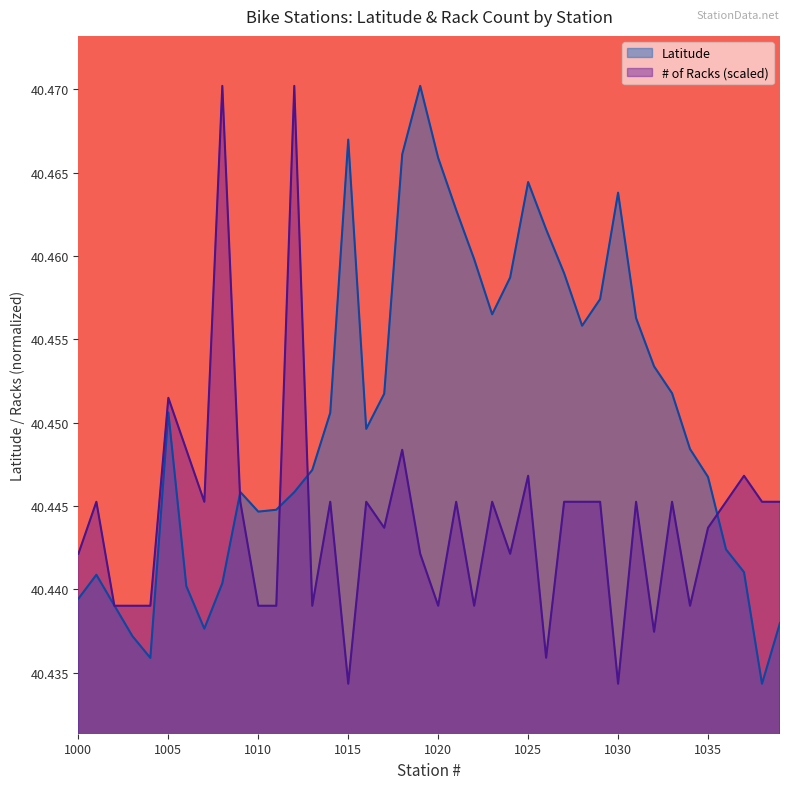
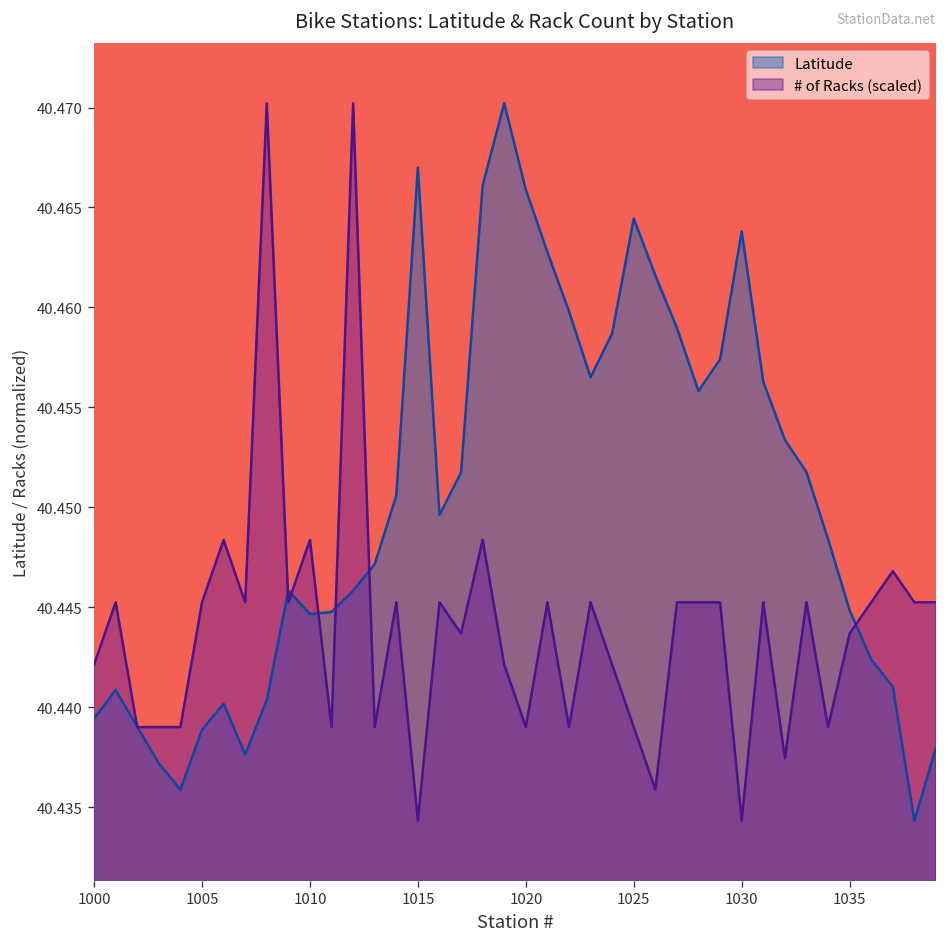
Latitude, 1005: 40.4506 -> 40.4389
# of Racks (scaled), 1005: 40.4515 -> 40.4453
# of Racks (scaled), 1010: 40.4390 -> 40.4484
# of Racks (scaled), 1025: 40.4468 -> 40.4390
Latitude, 1035: 40.4467 -> 40.4449
